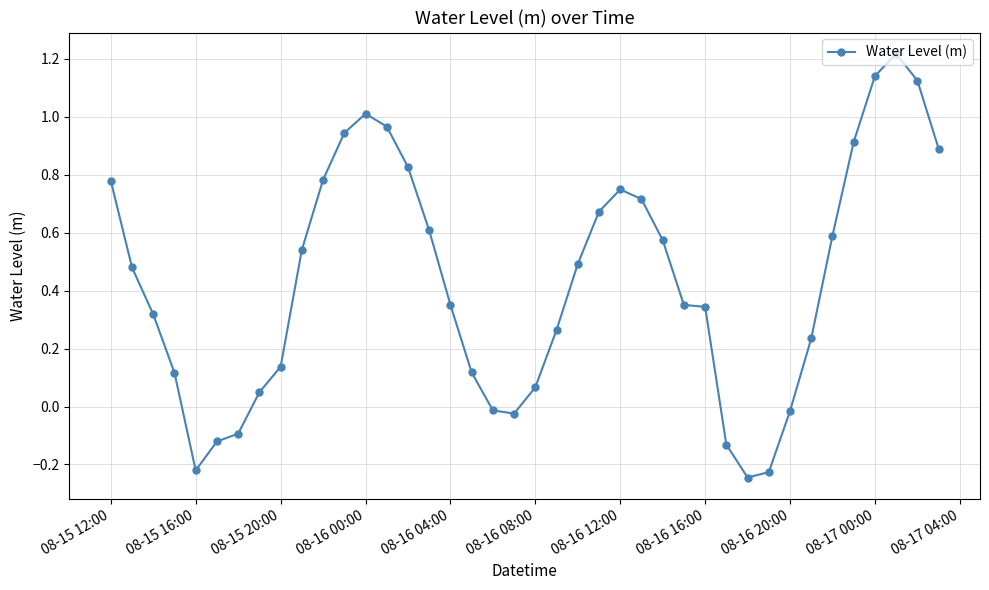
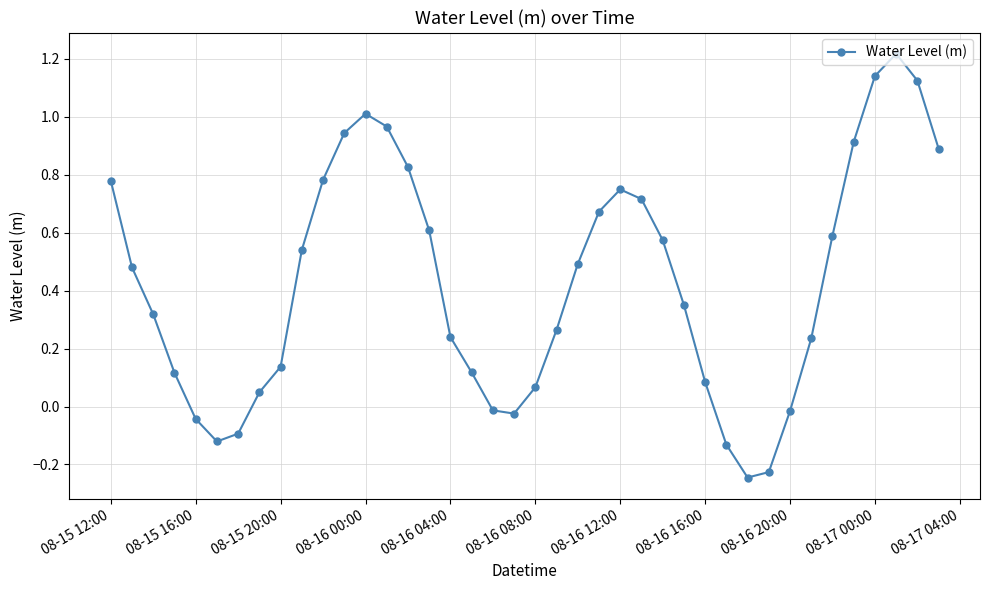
08-15 16:00: -0.22 -> -0.04
08-16 04:00: 0.35 -> 0.24
08-16 16:00: 0.34 -> 0.08
